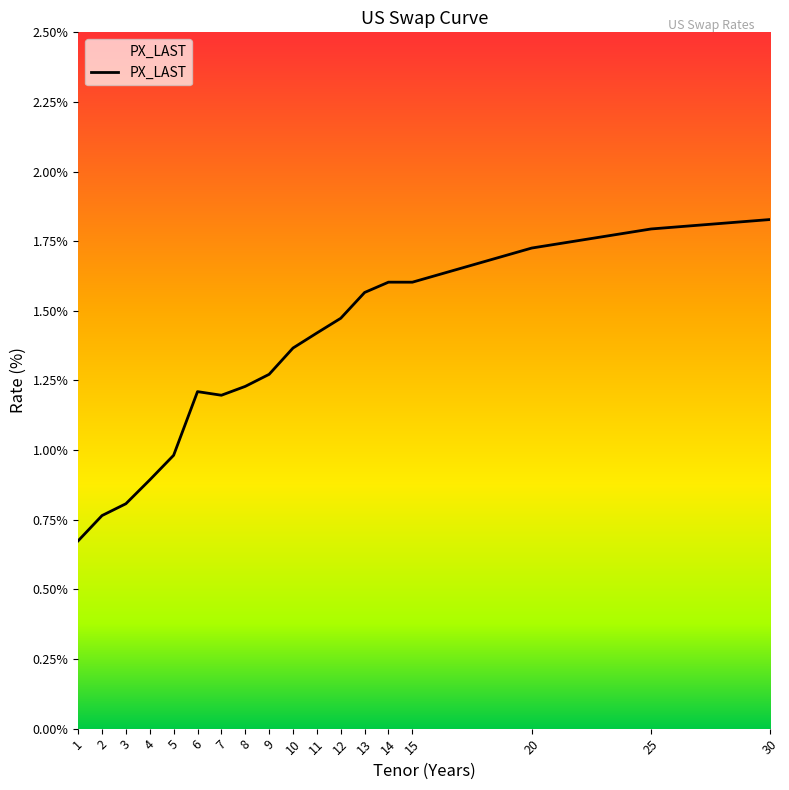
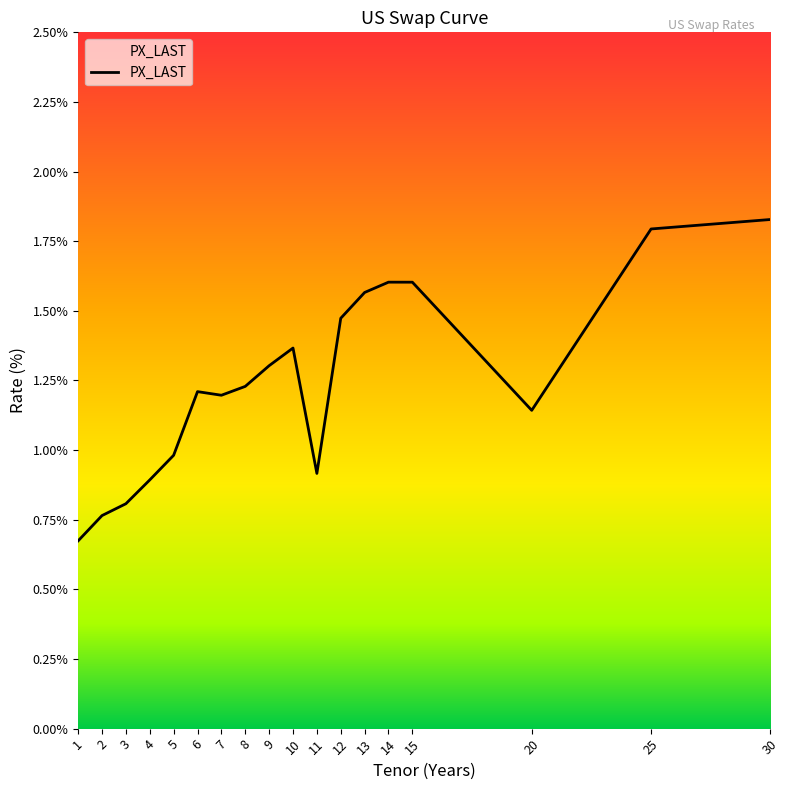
9: 1.27% -> 1.30%
11: 1.42% -> 0.92%
20: 1.73% -> 1.14%
